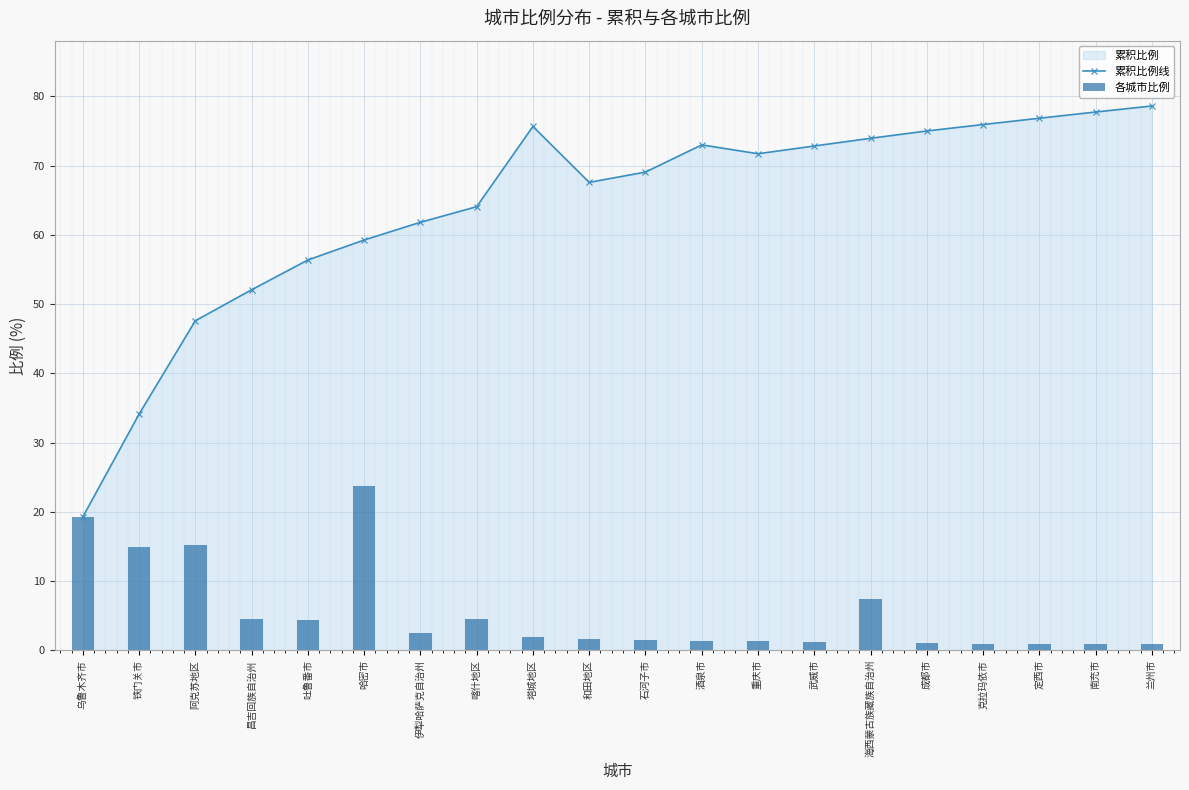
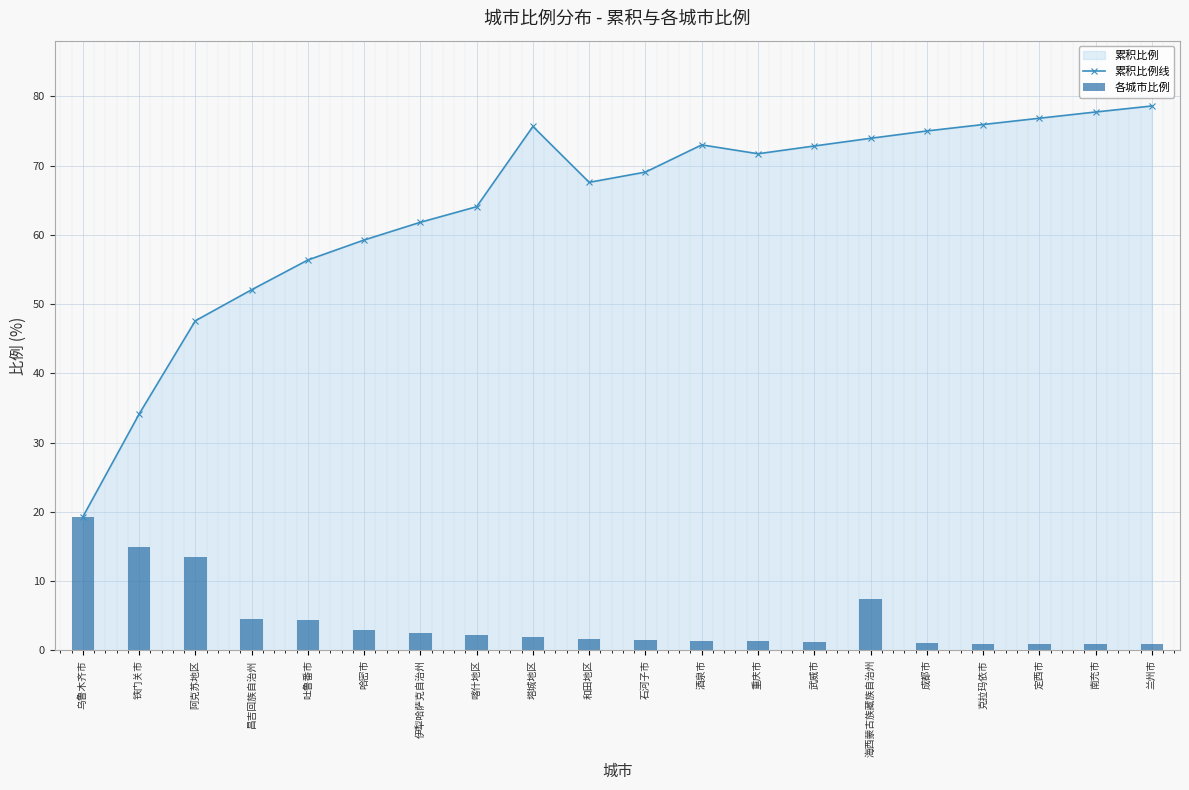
各城市比例, 阿克苏地区: 15 -> 13
各城市比例, 哈密市: 24 -> 3
各城市比例, 喀什地区: 5 -> 2
